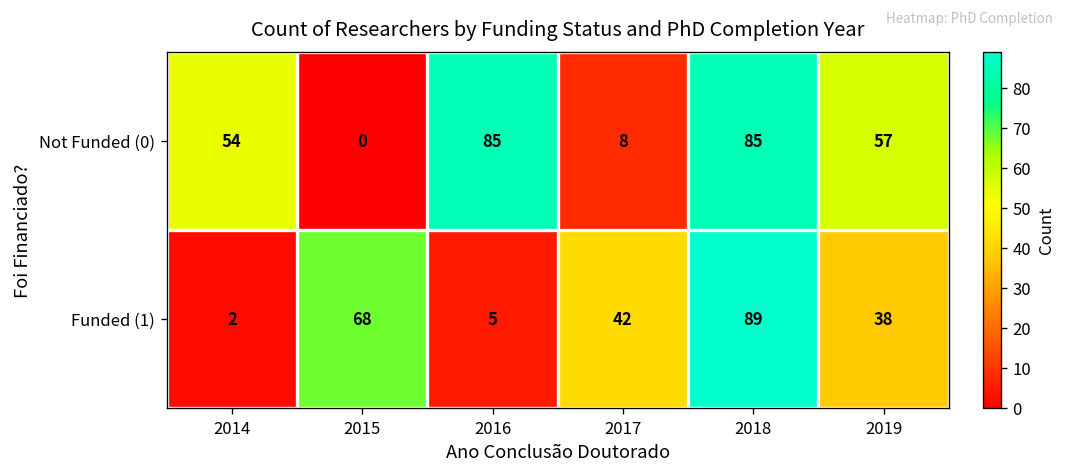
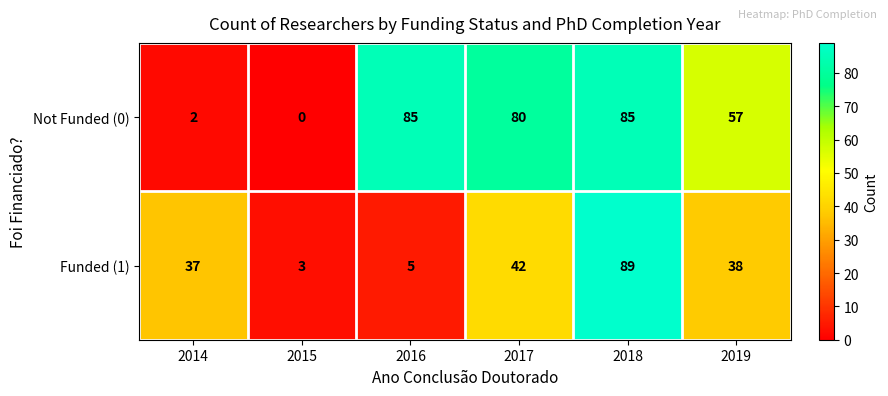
Not Funded (0), 2014: 54 -> 2
Not Funded (0), 2017: 8 -> 80
Funded (1), 2014: 2 -> 37
Funded (1), 2015: 68 -> 3
